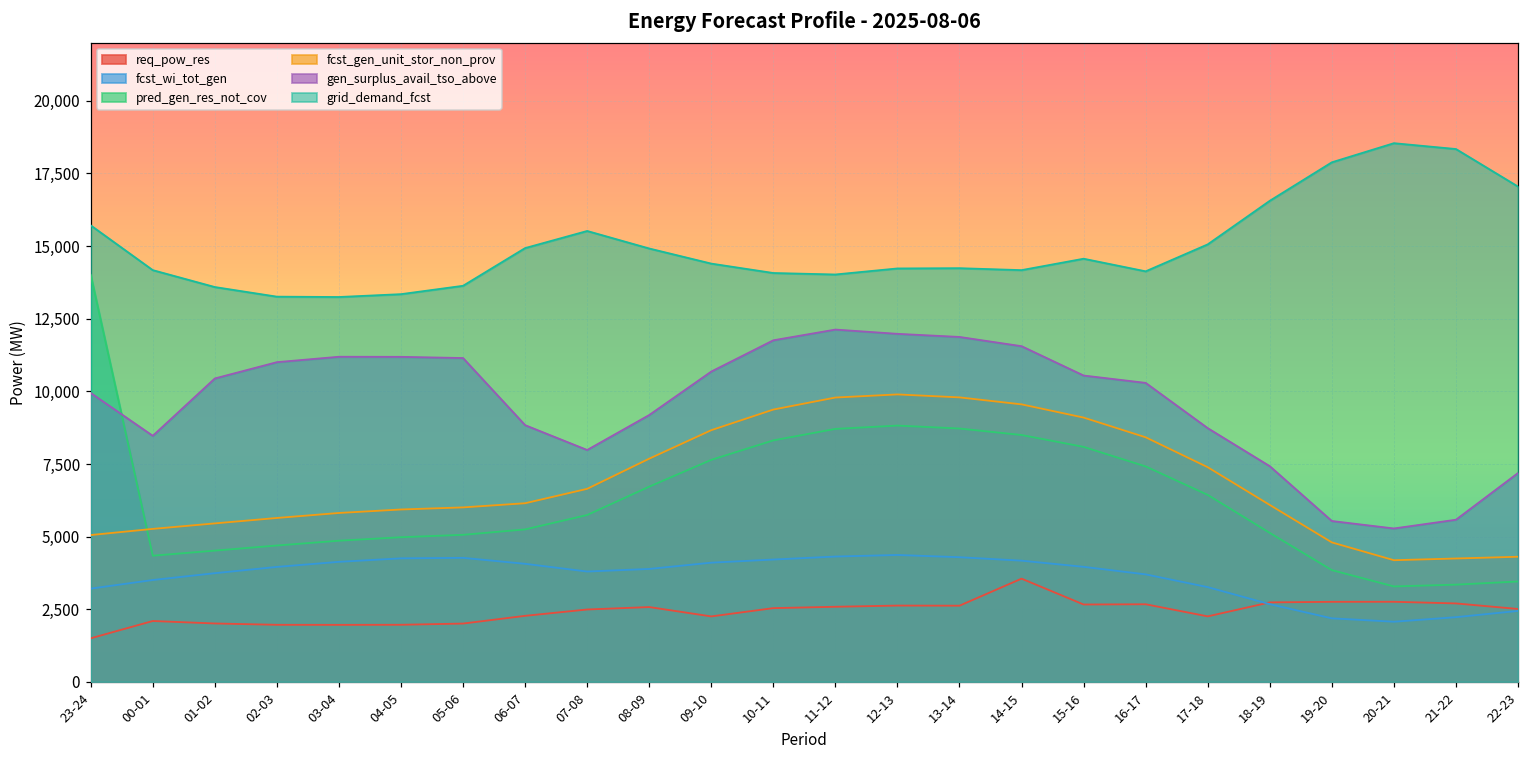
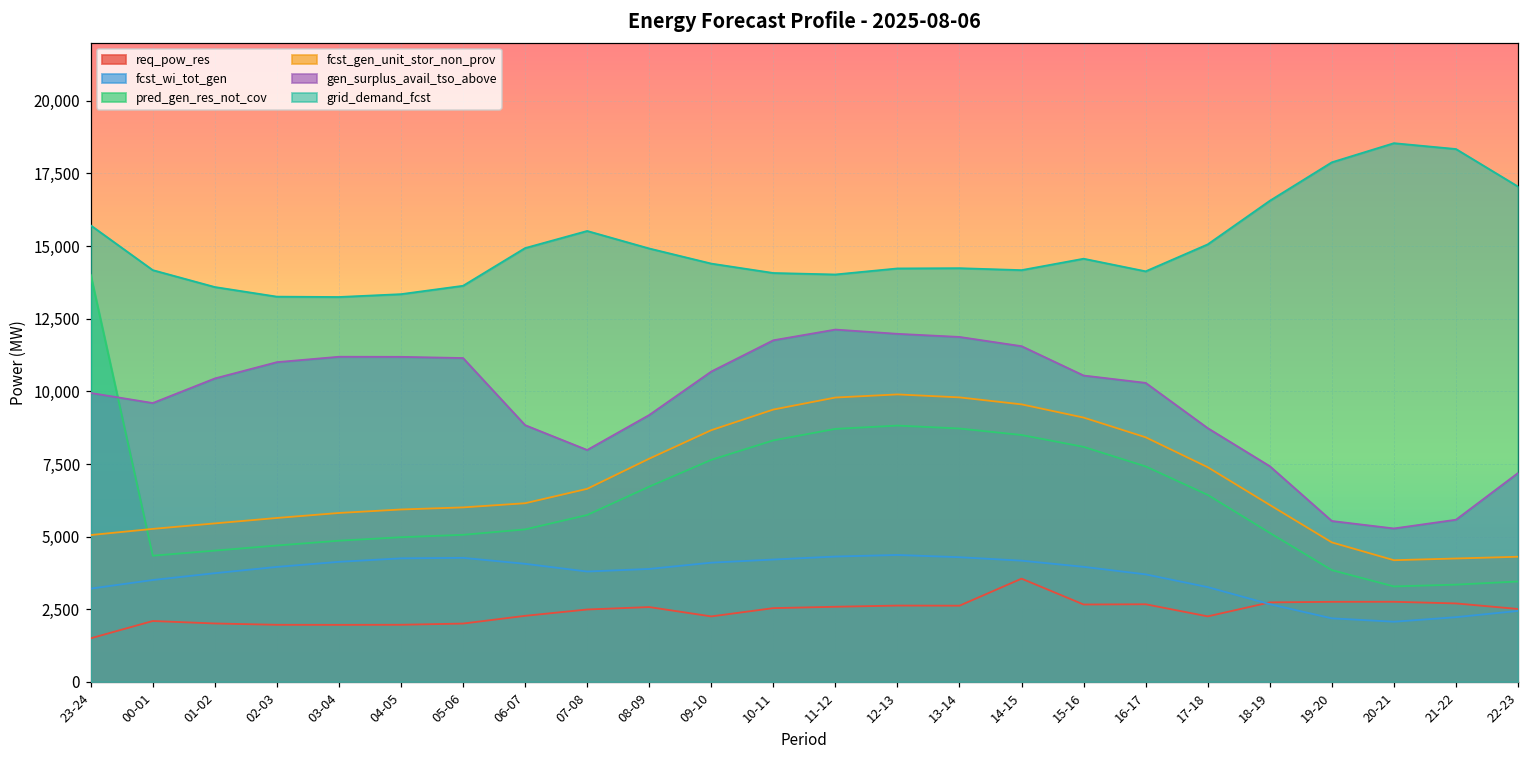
gen_surplus_avail_tso_above, 00-01: 8,500 -> 9,600
